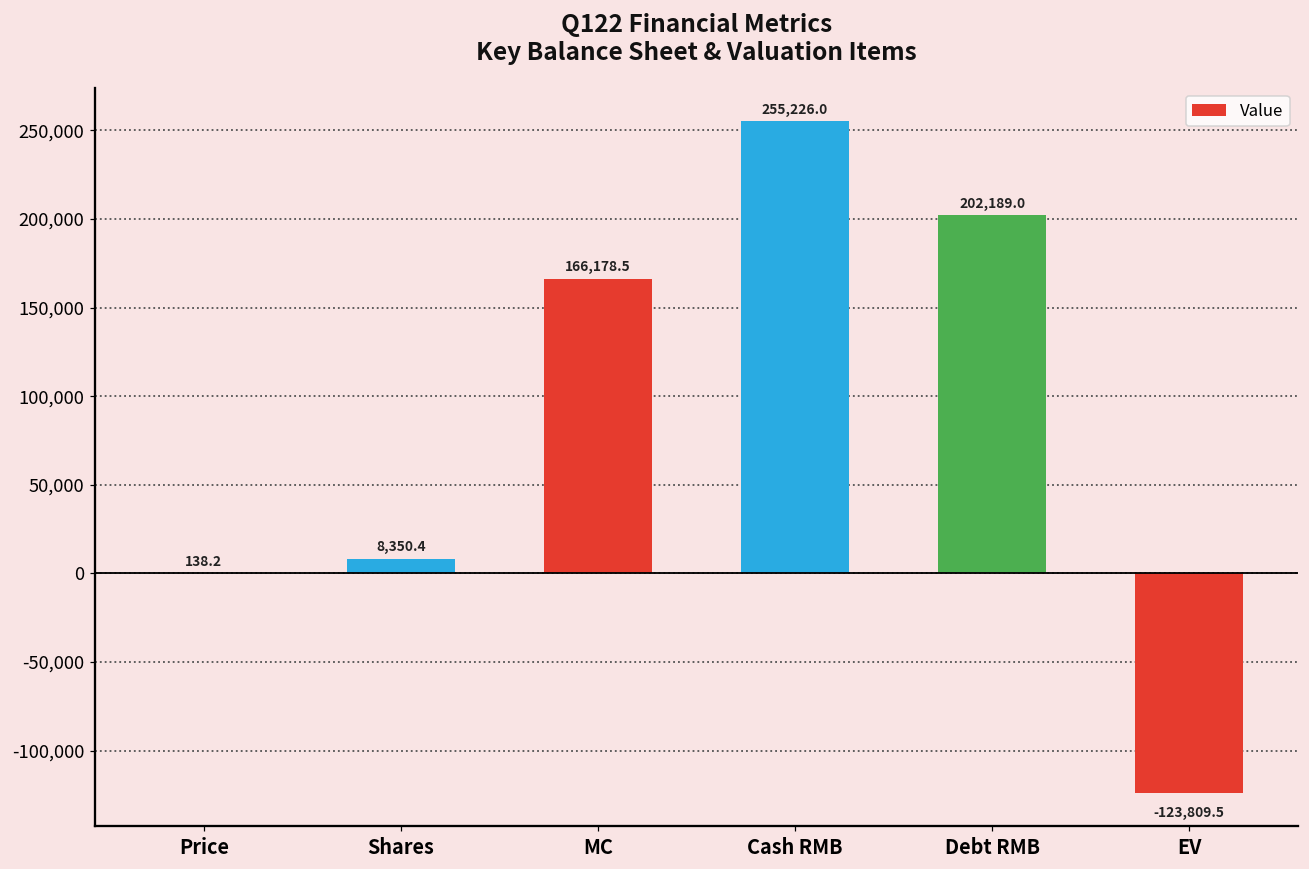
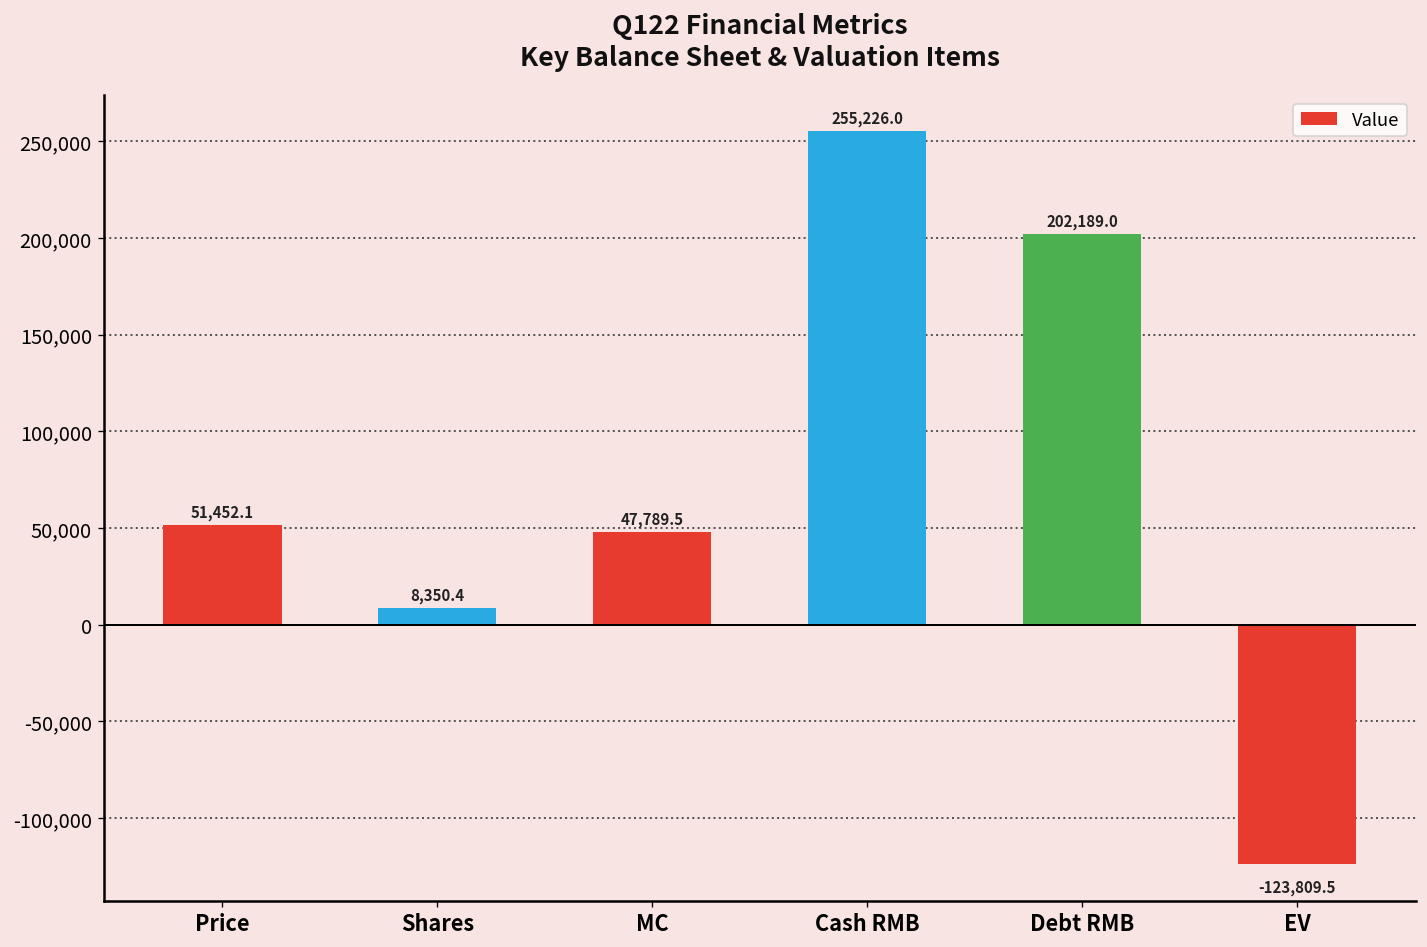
Price: 138.2 -> 51,452.1
MC: 166,178.5 -> 47,789.5
